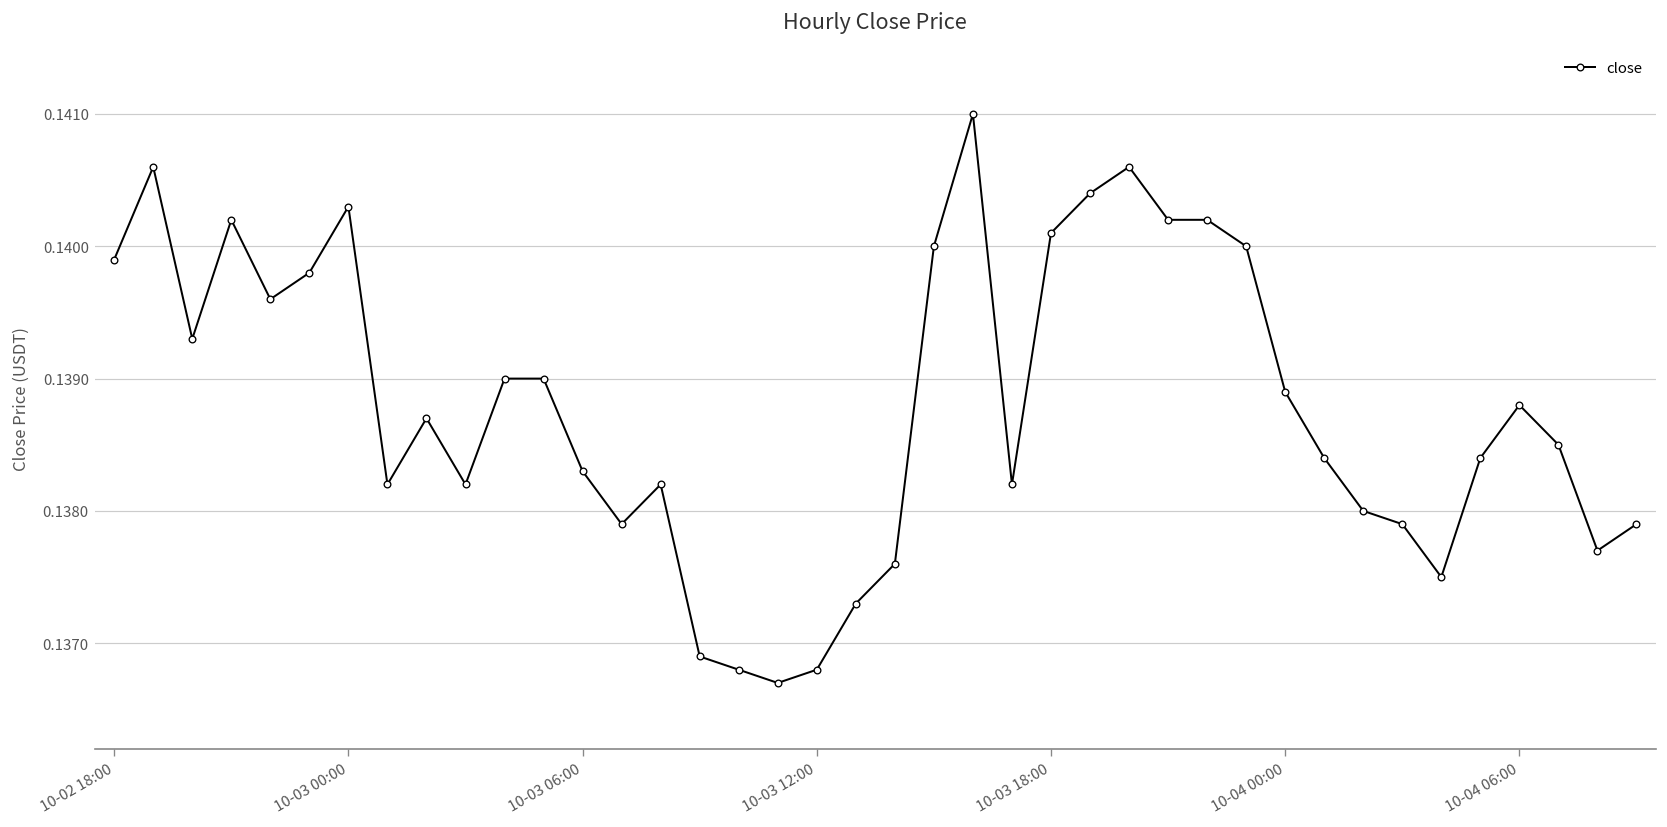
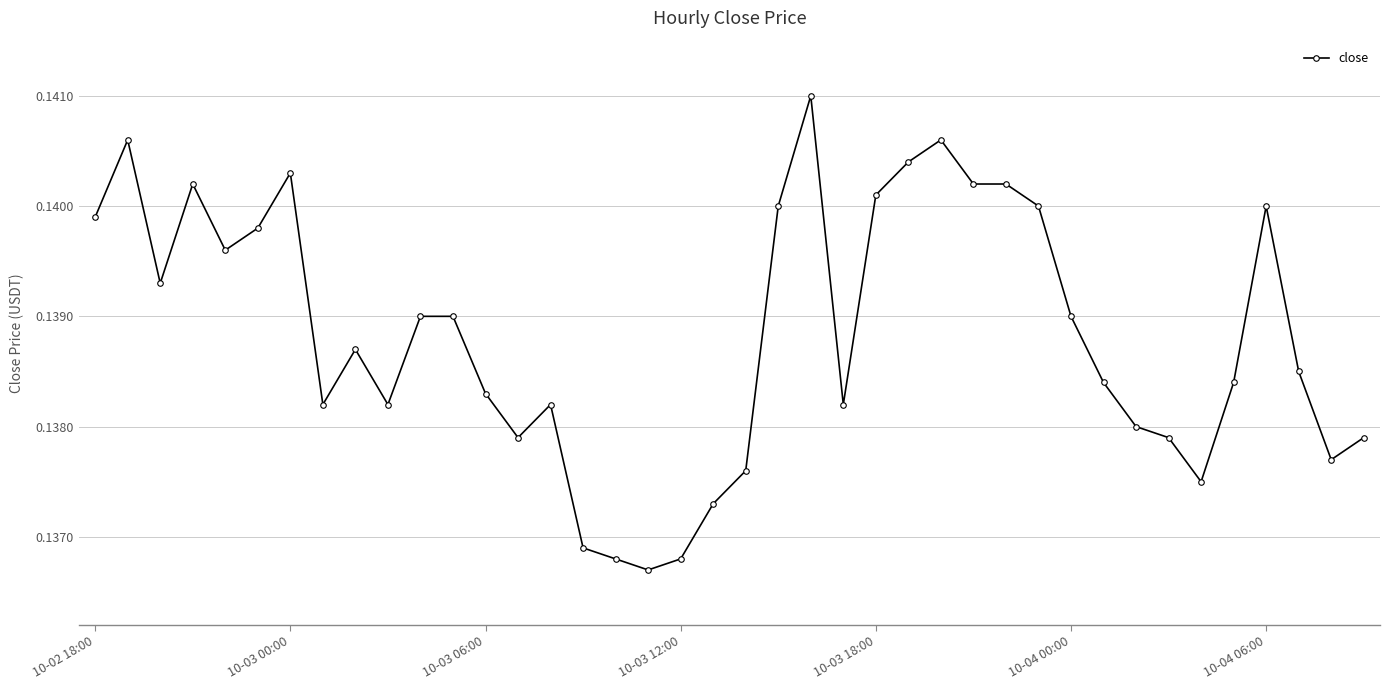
10-04 00:00: 0.1389 -> 0.1390
10-04 06:00: 0.1388 -> 0.1400
